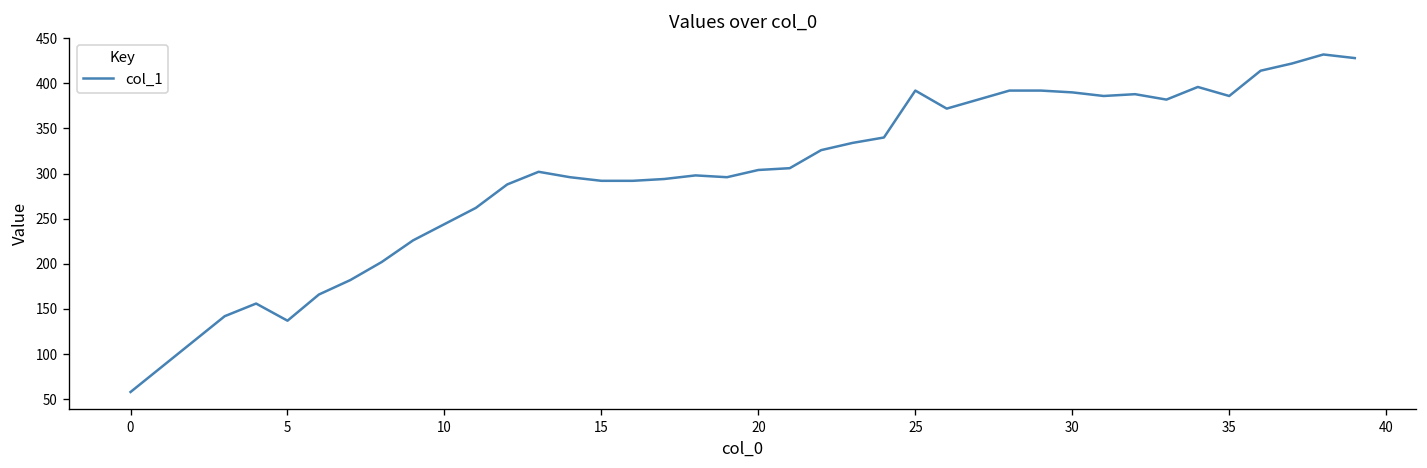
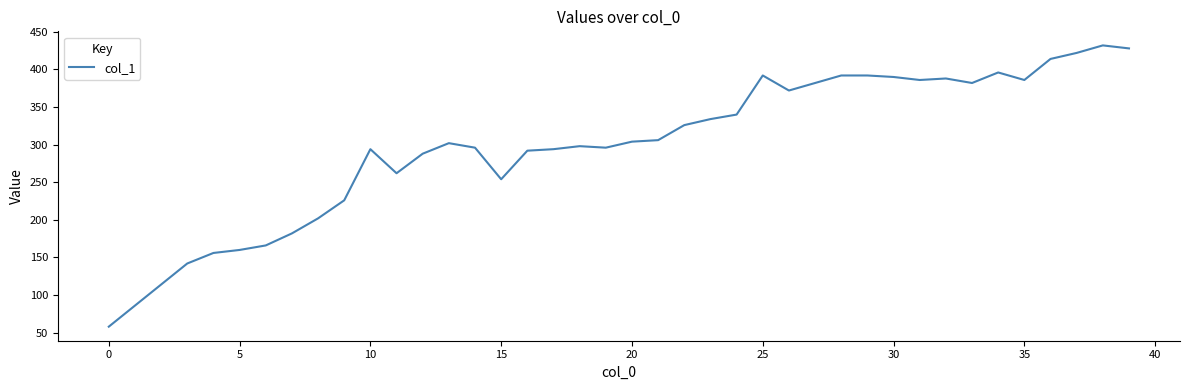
5: 140 -> 160
10: 240 -> 290
15: 290 -> 250
